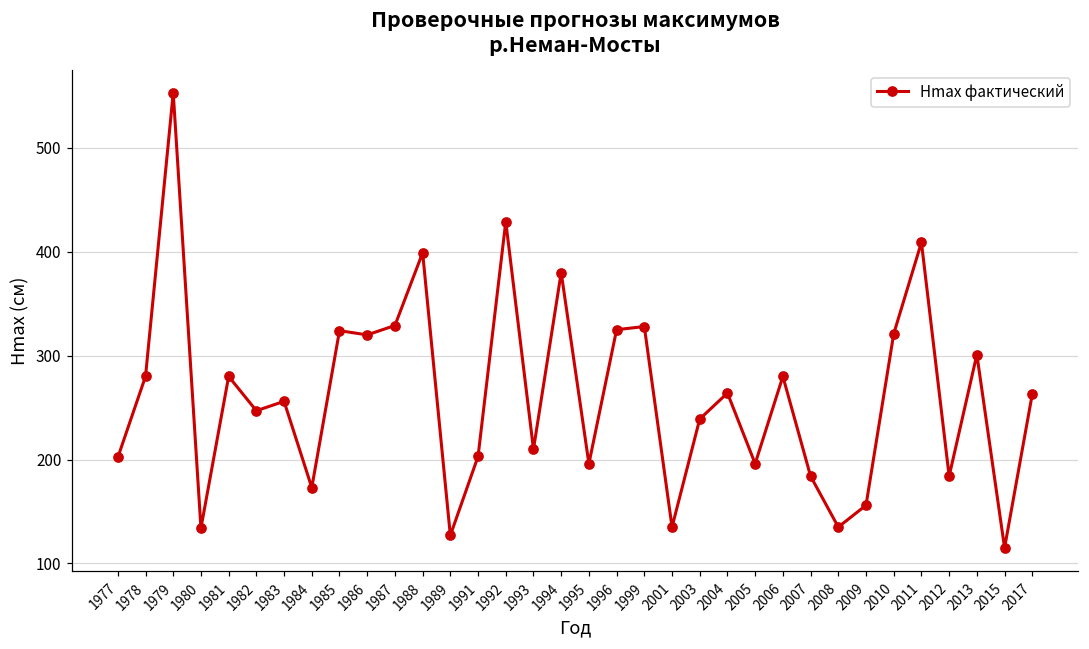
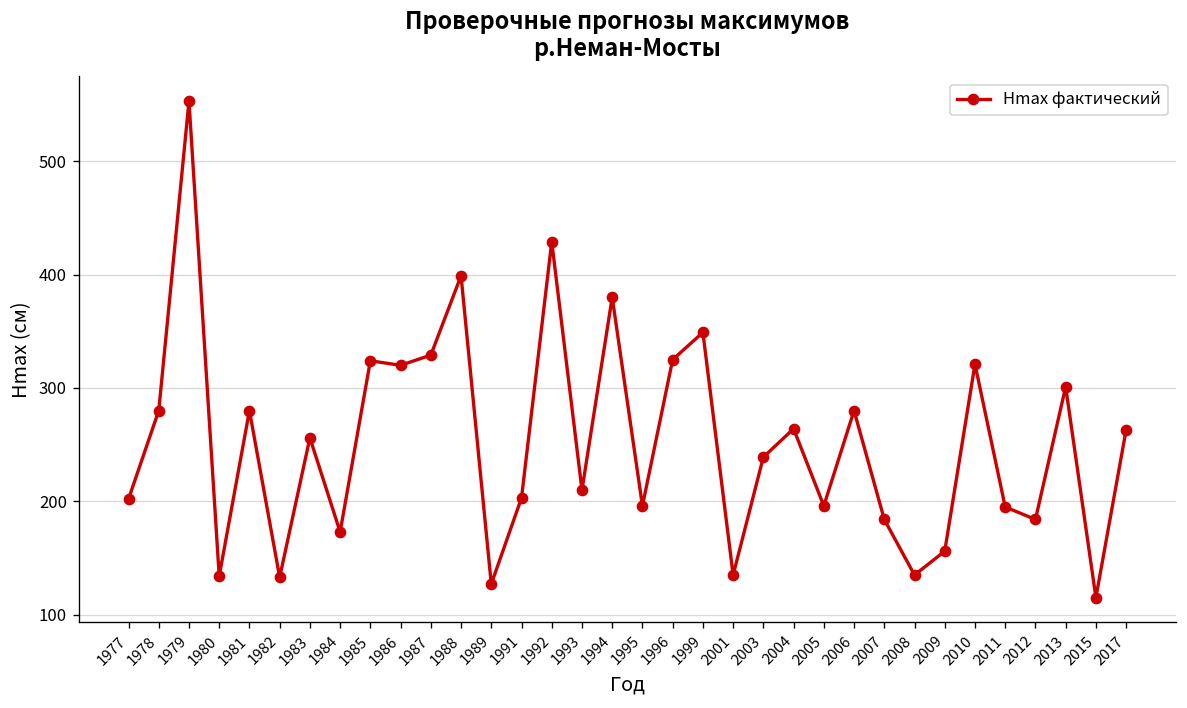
1982: 250 -> 130
1999: 330 -> 350
2011: 410 -> 200
